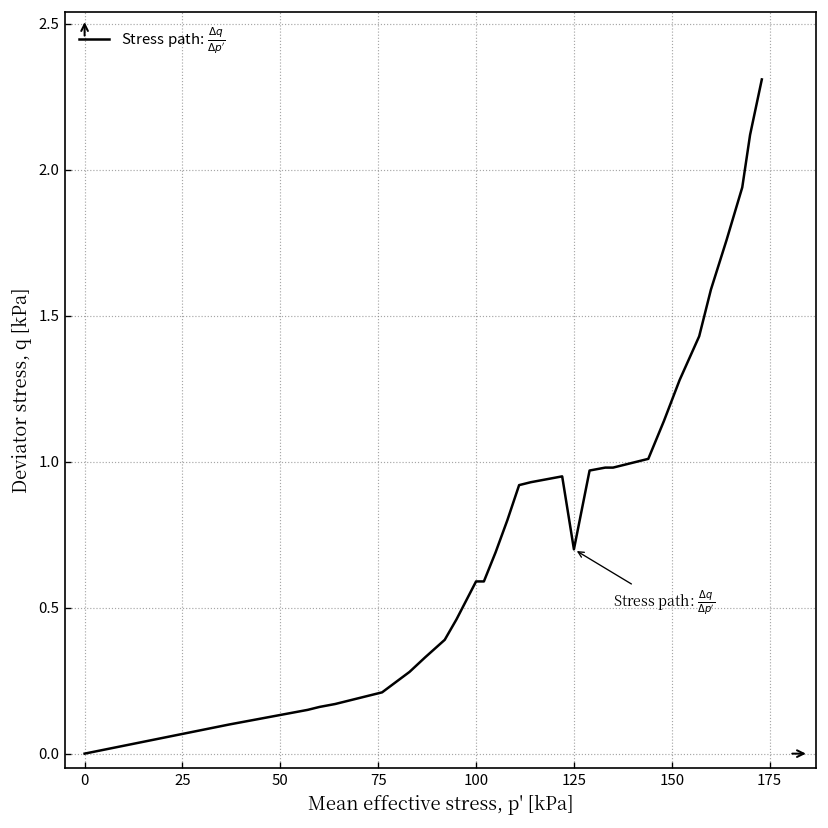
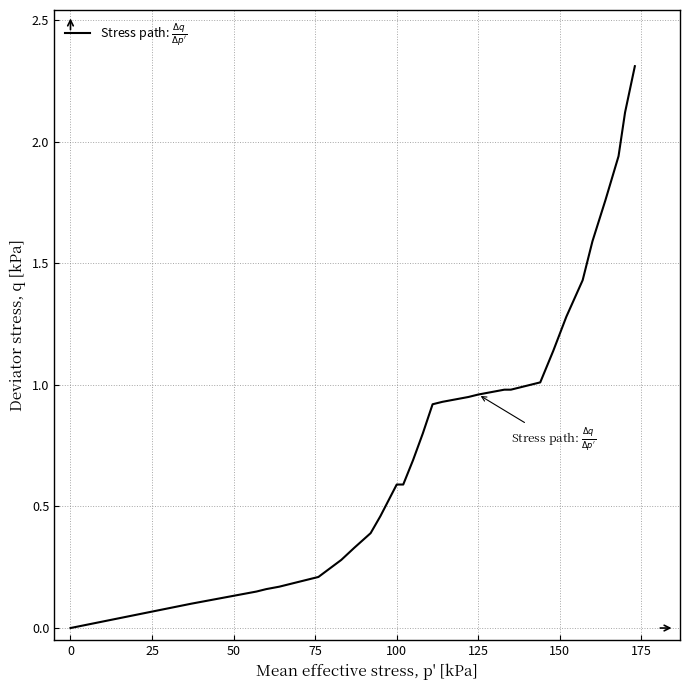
125: 0.70 -> 0.96
